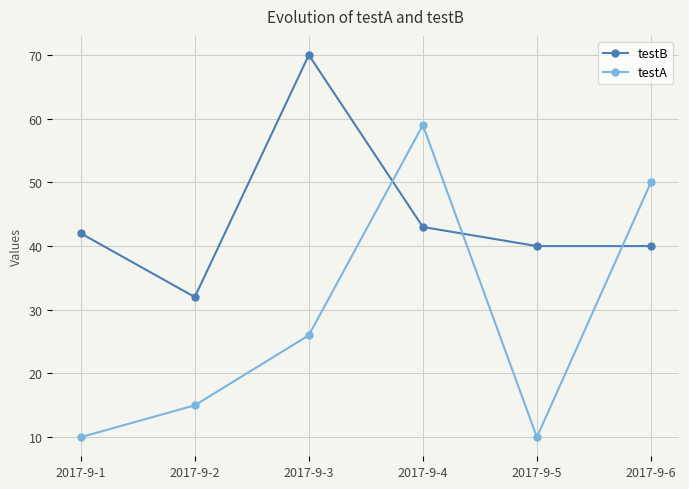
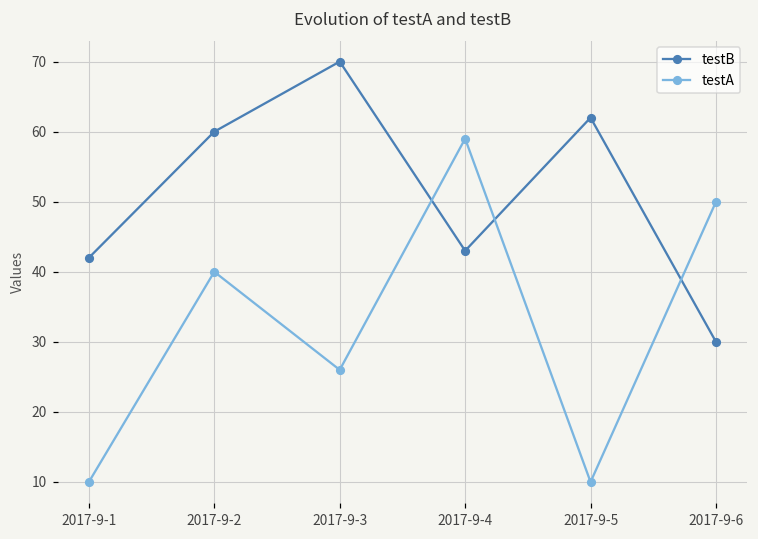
testB, 2017-9-2: 32 -> 60
testA, 2017-9-2: 15 -> 40
testB, 2017-9-5: 40 -> 62
testB, 2017-9-6: 40 -> 30
